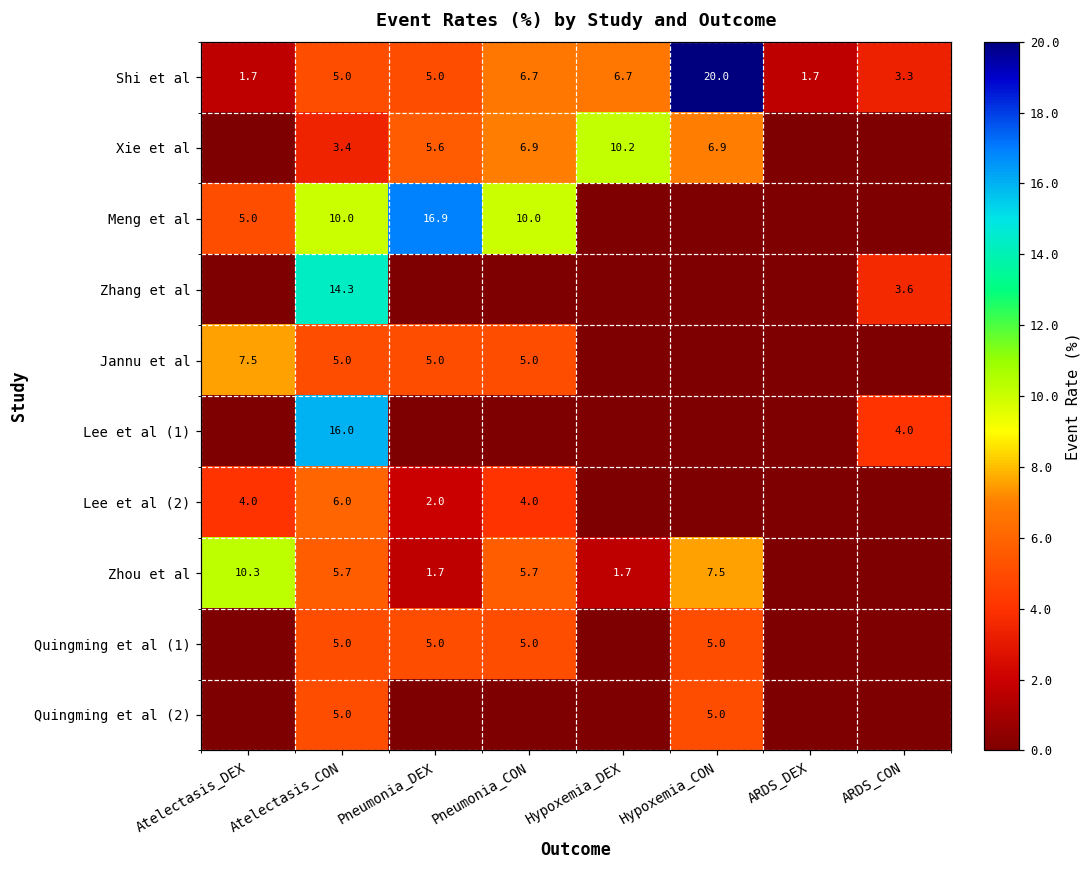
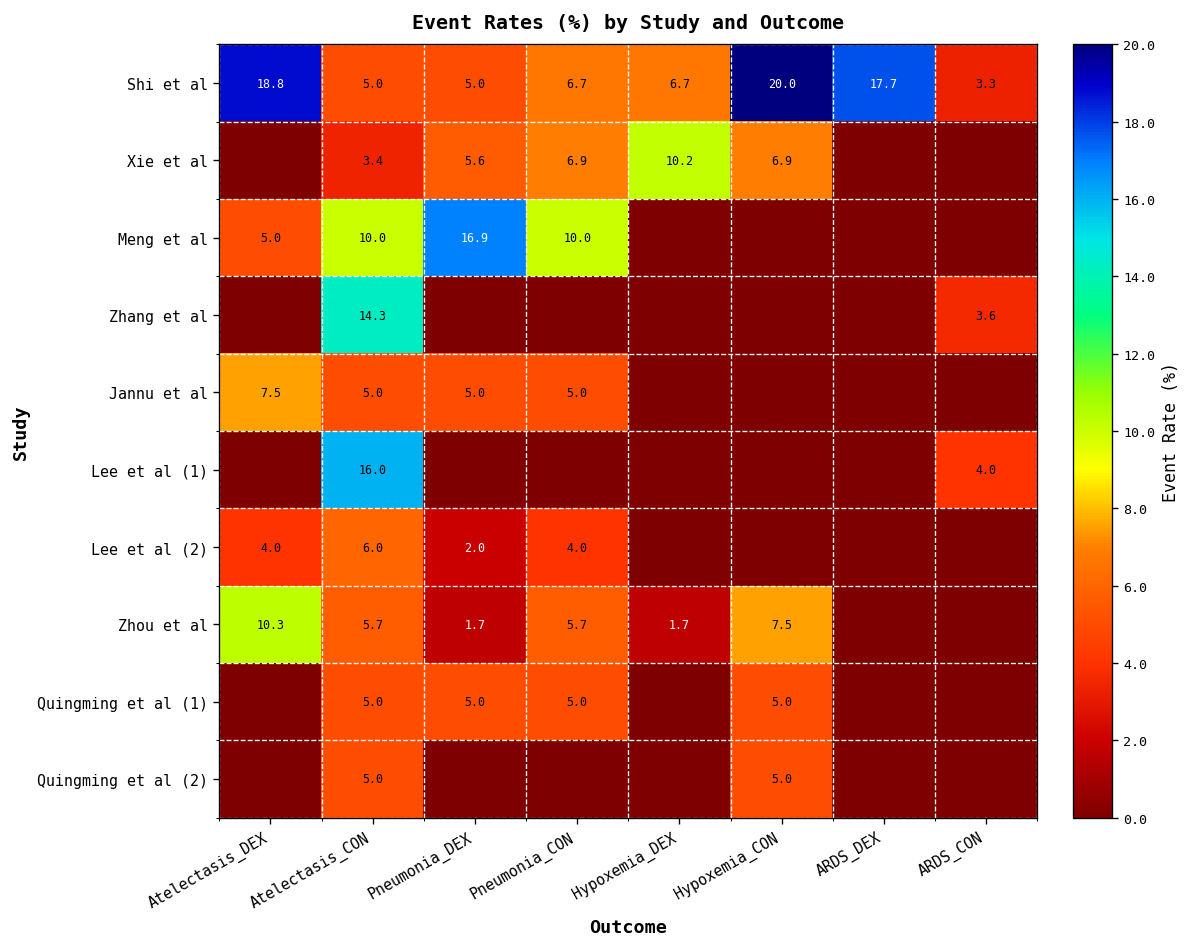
Shi et al, Atelectasis_DEX: 1.7 -> 18.8
Shi et al, ARDS_DEX: 1.7 -> 17.7
